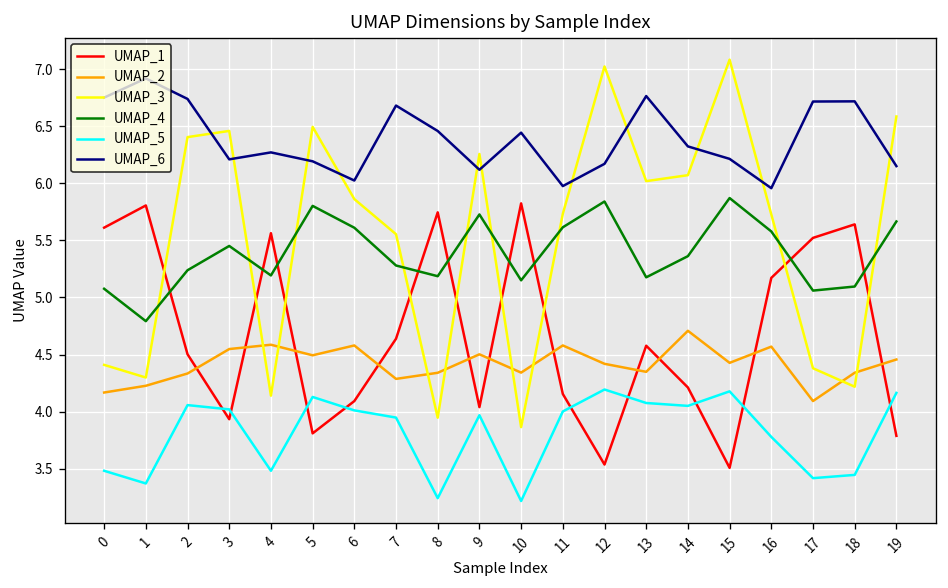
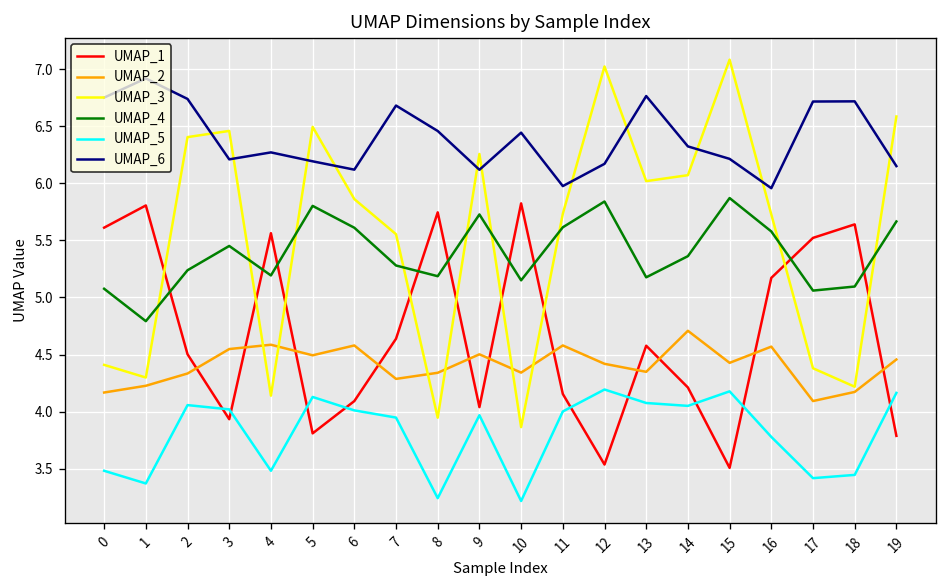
UMAP_6, 6: 6.0 -> 6.1
UMAP_2, 18: 4.3 -> 4.2
